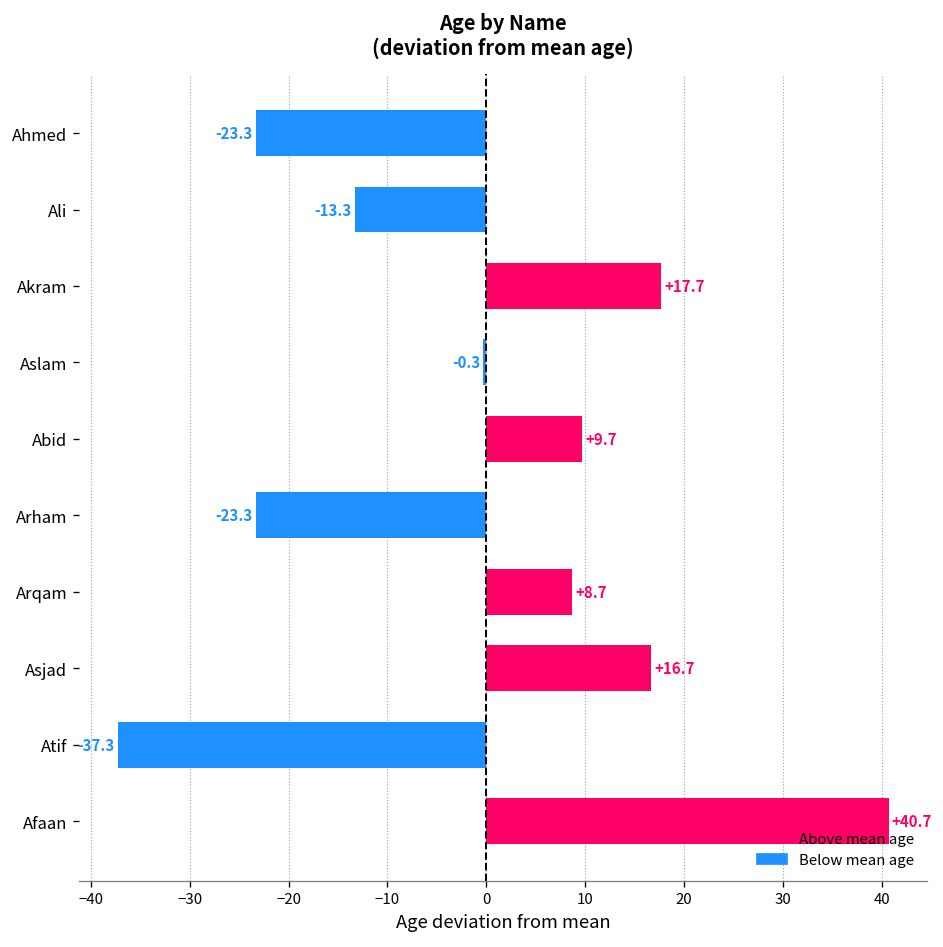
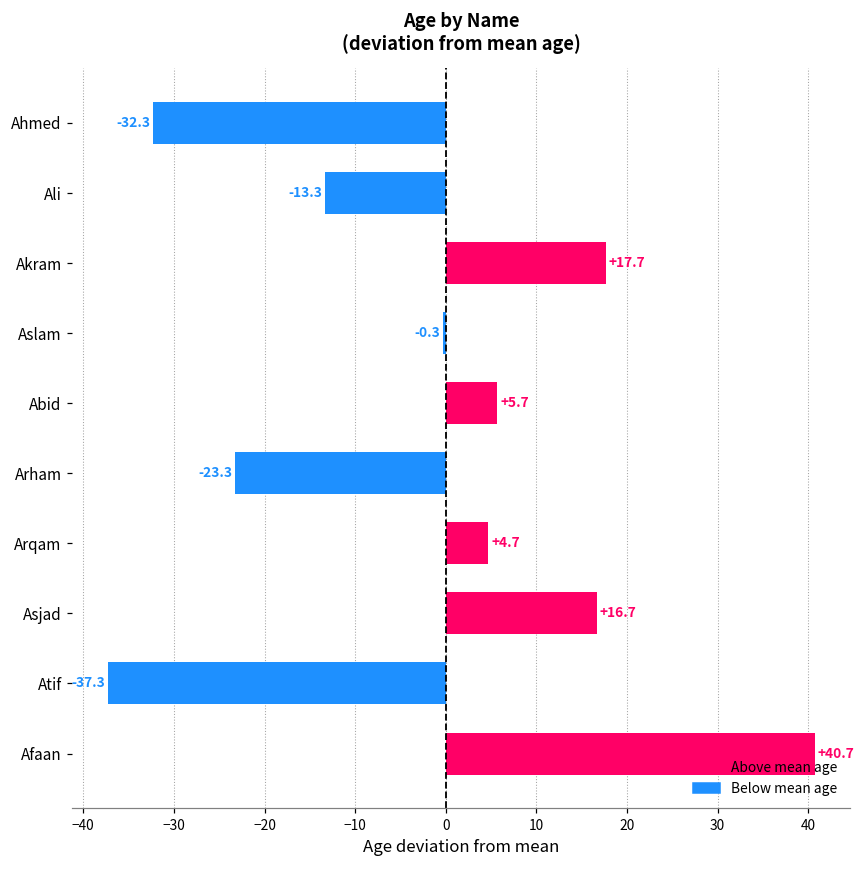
Ahmed: -23.3 -> -32.3
Abid: +9.7 -> +5.7
Arqam: +8.7 -> +4.7
